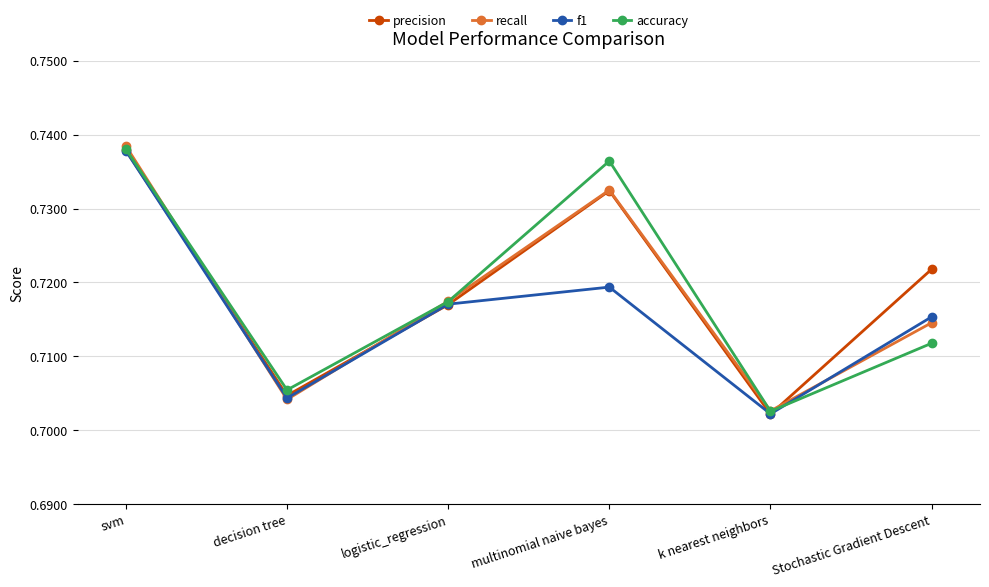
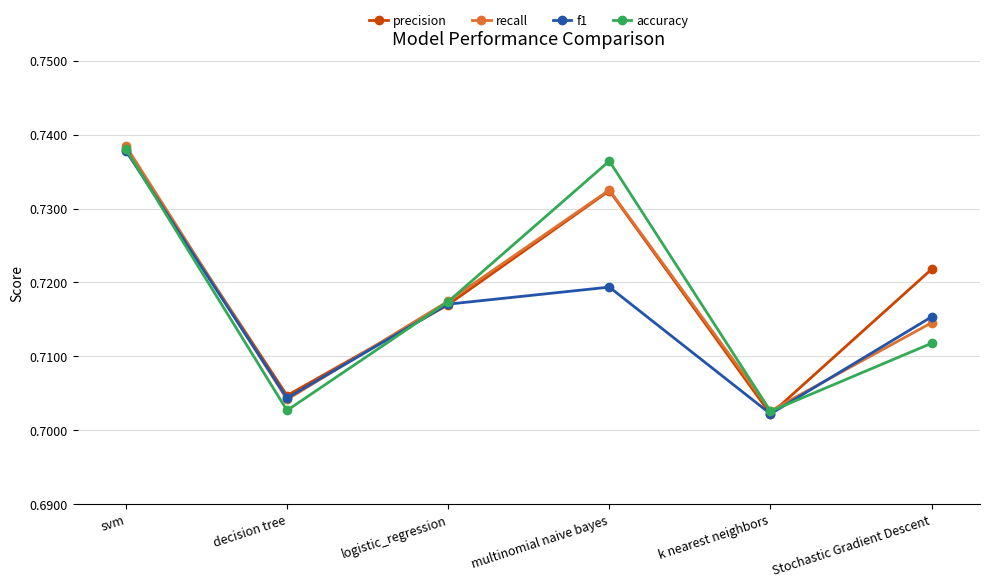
accuracy, decision tree: 0.705 -> 0.703
